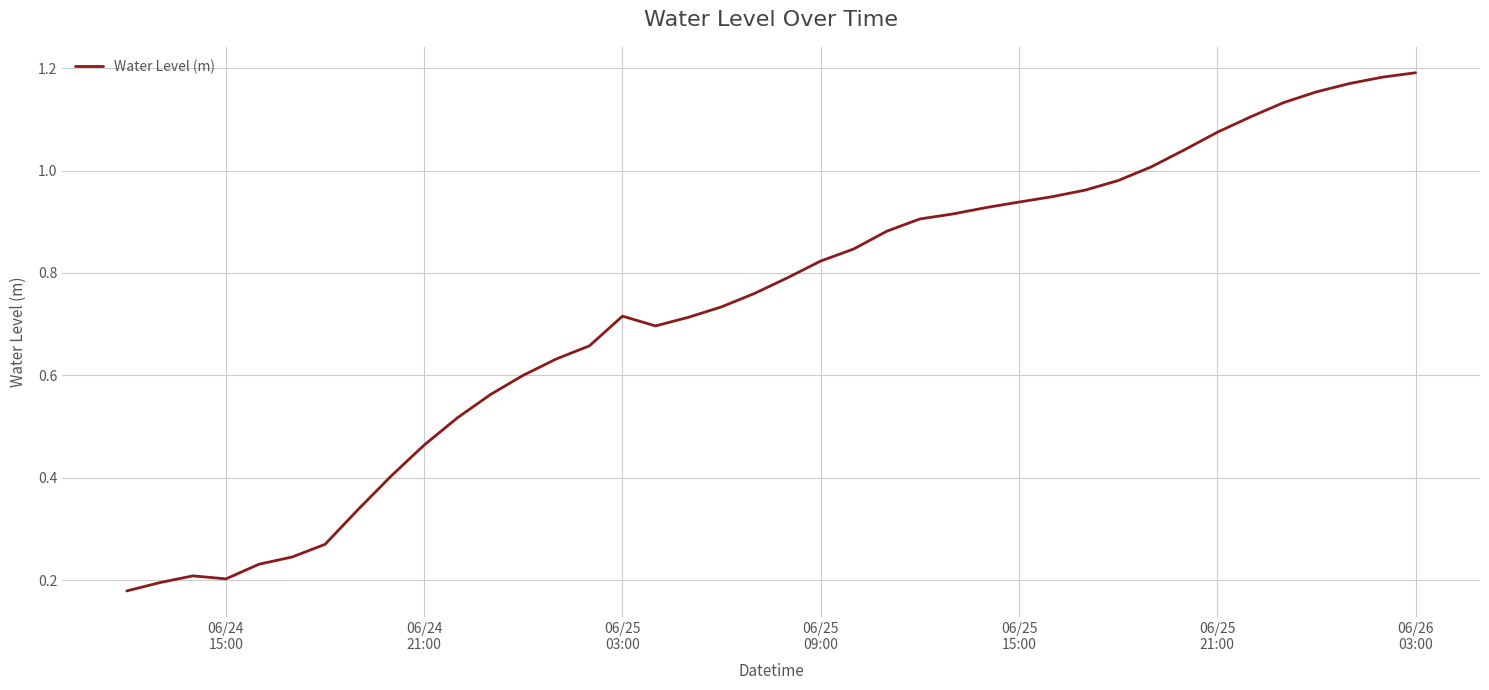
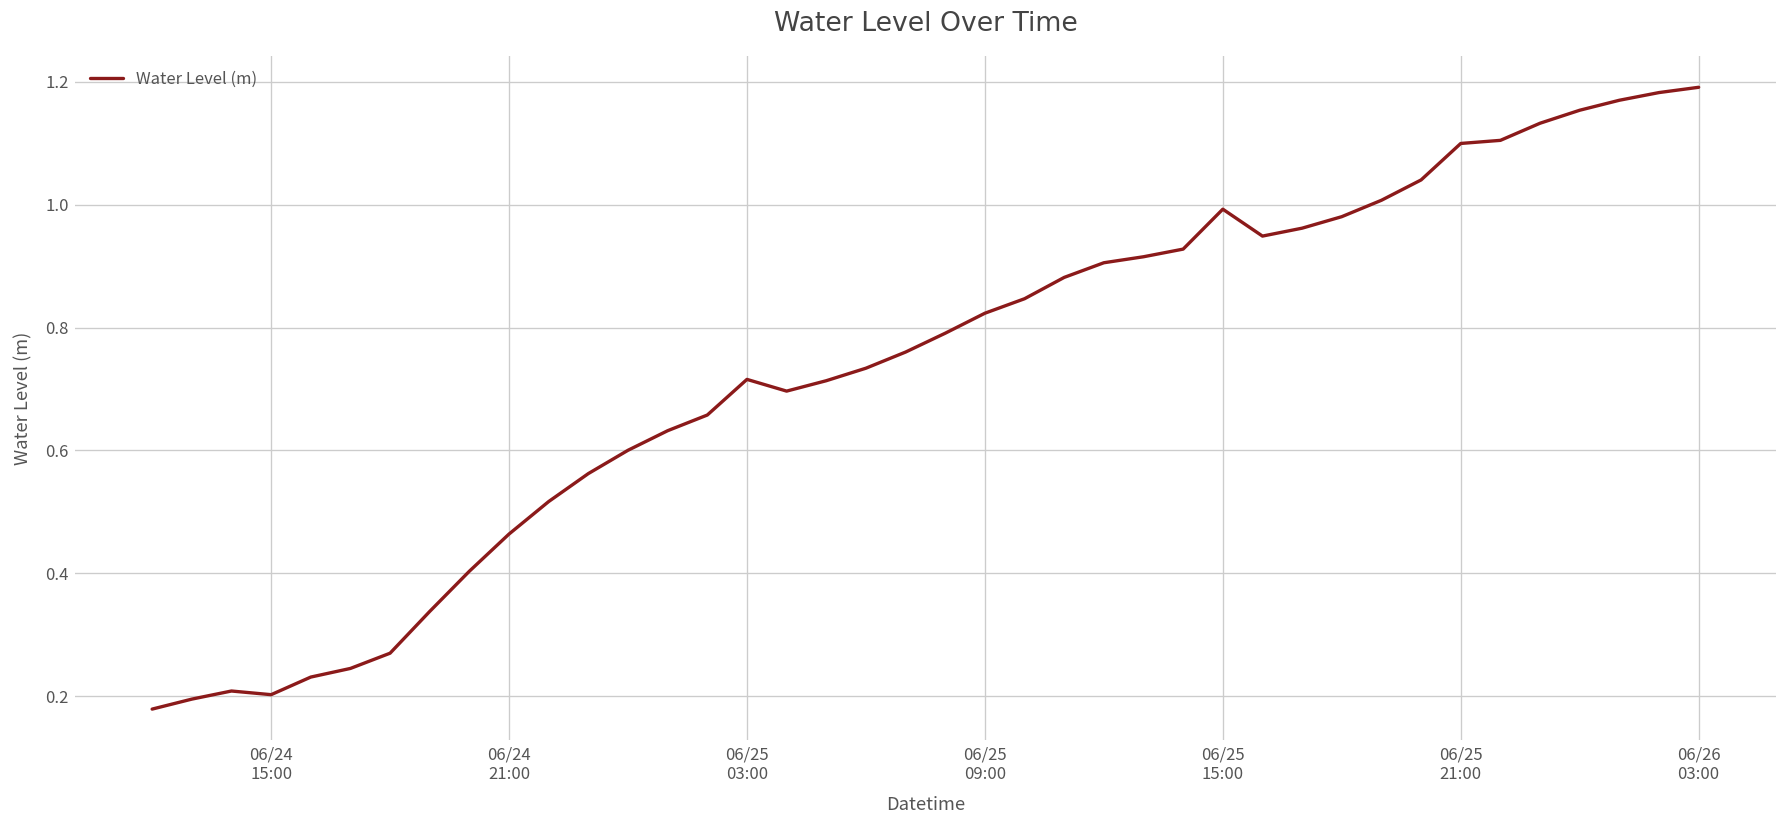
06/25 15:00: 0.94 -> 0.99
06/25 21:00: 1.07 -> 1.10
